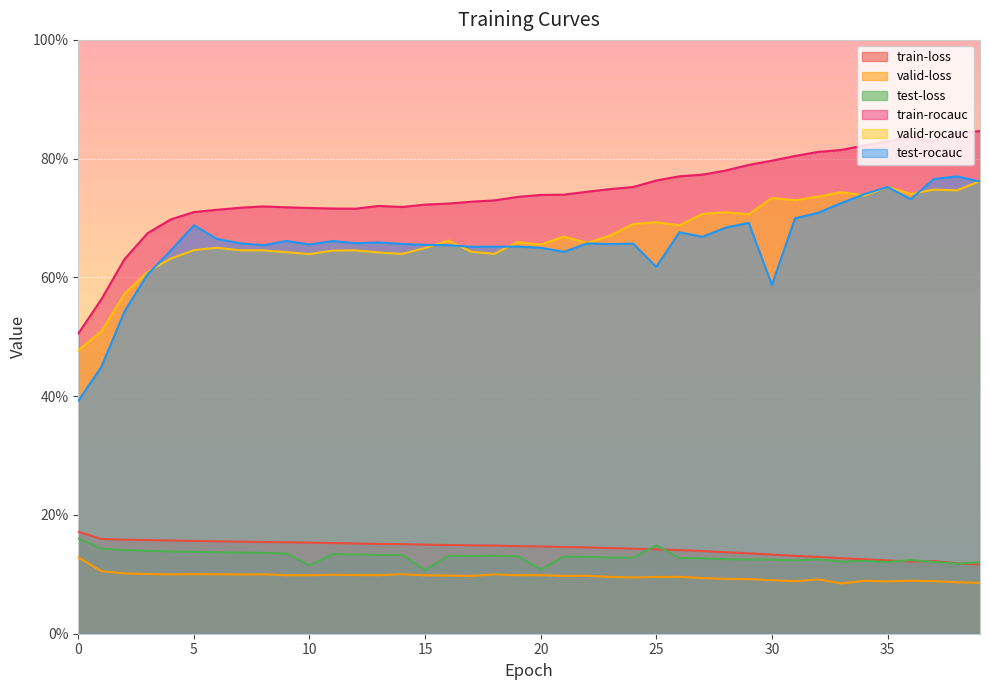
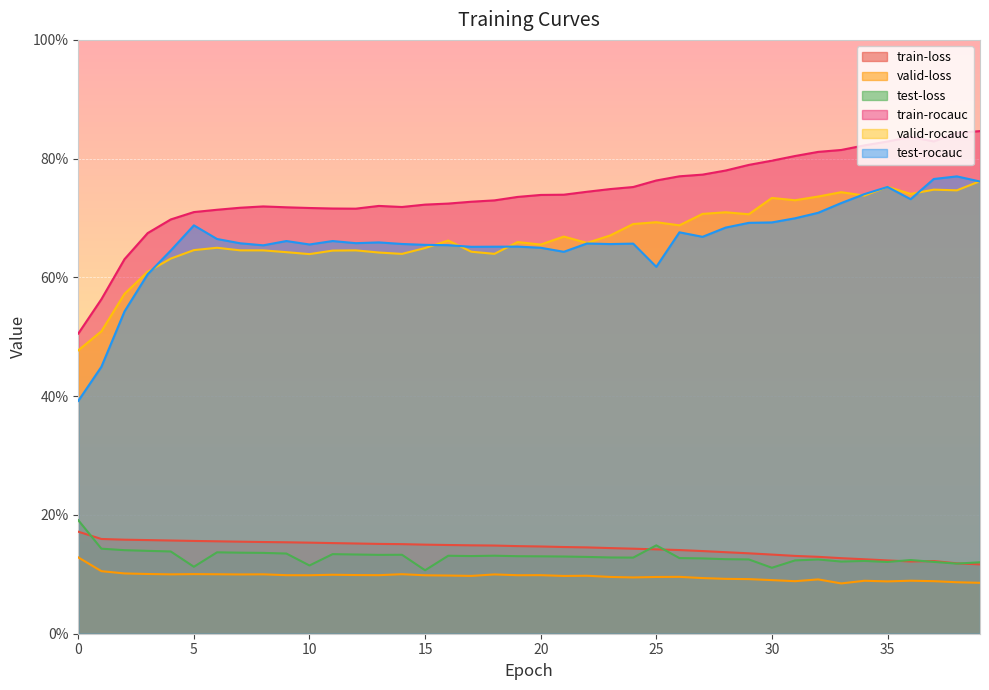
test-loss, 0: 16% -> 19%
test-loss, 5: 14% -> 11%
test-loss, 20: 11% -> 13%
test-loss, 30: 12% -> 11%
test-rocauc, 30: 59% -> 69%
